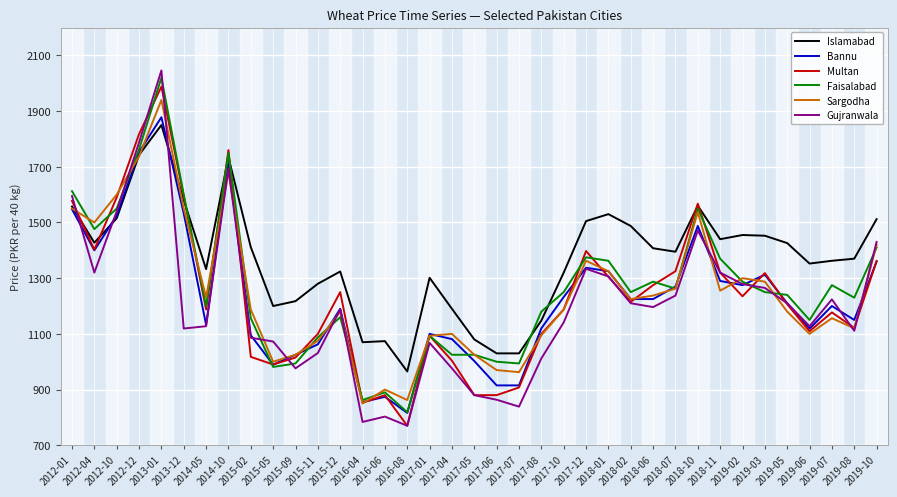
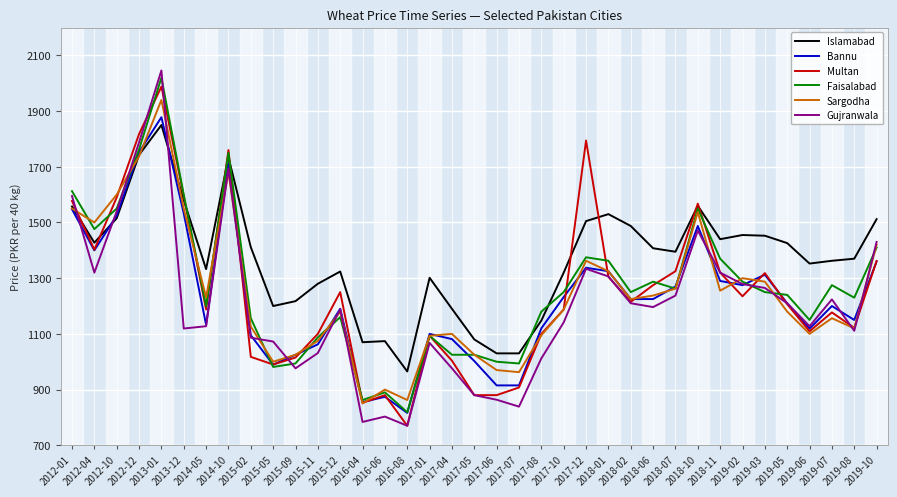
Sargodha, 2015-02: 1190 -> 1130
Multan, 2017-12: 1400 -> 1790
